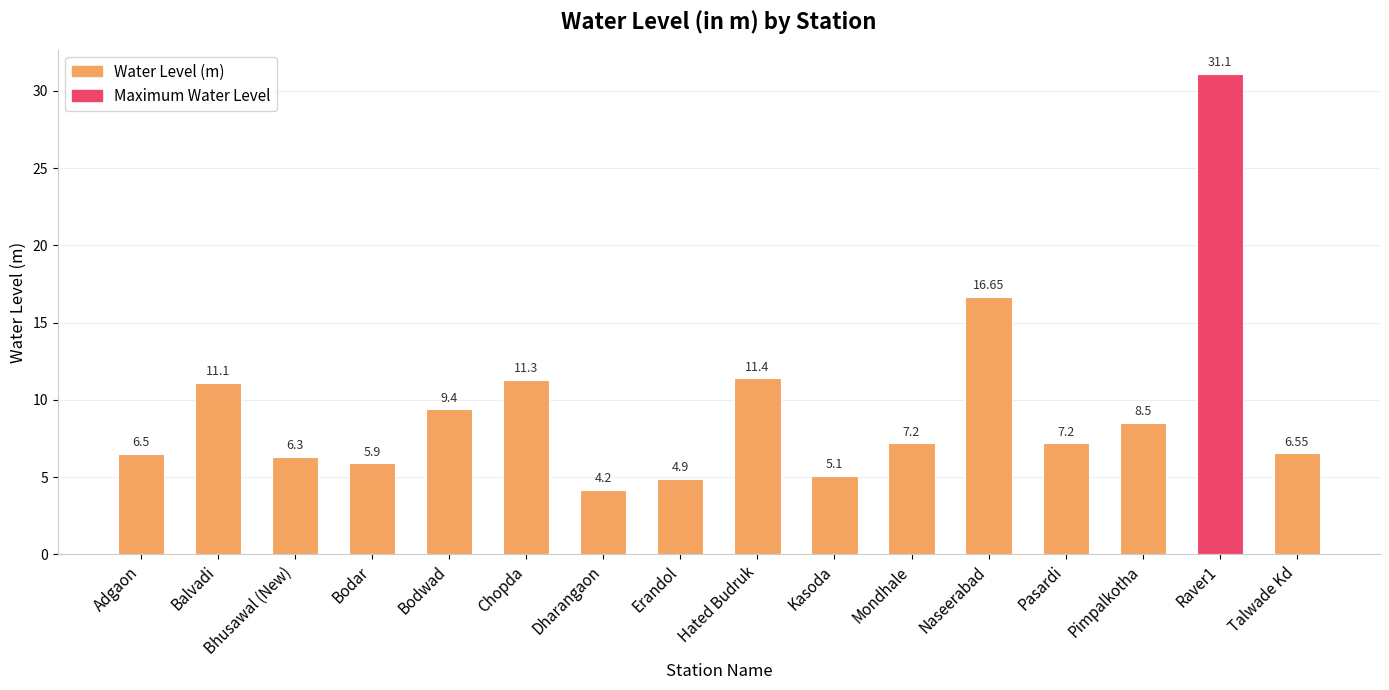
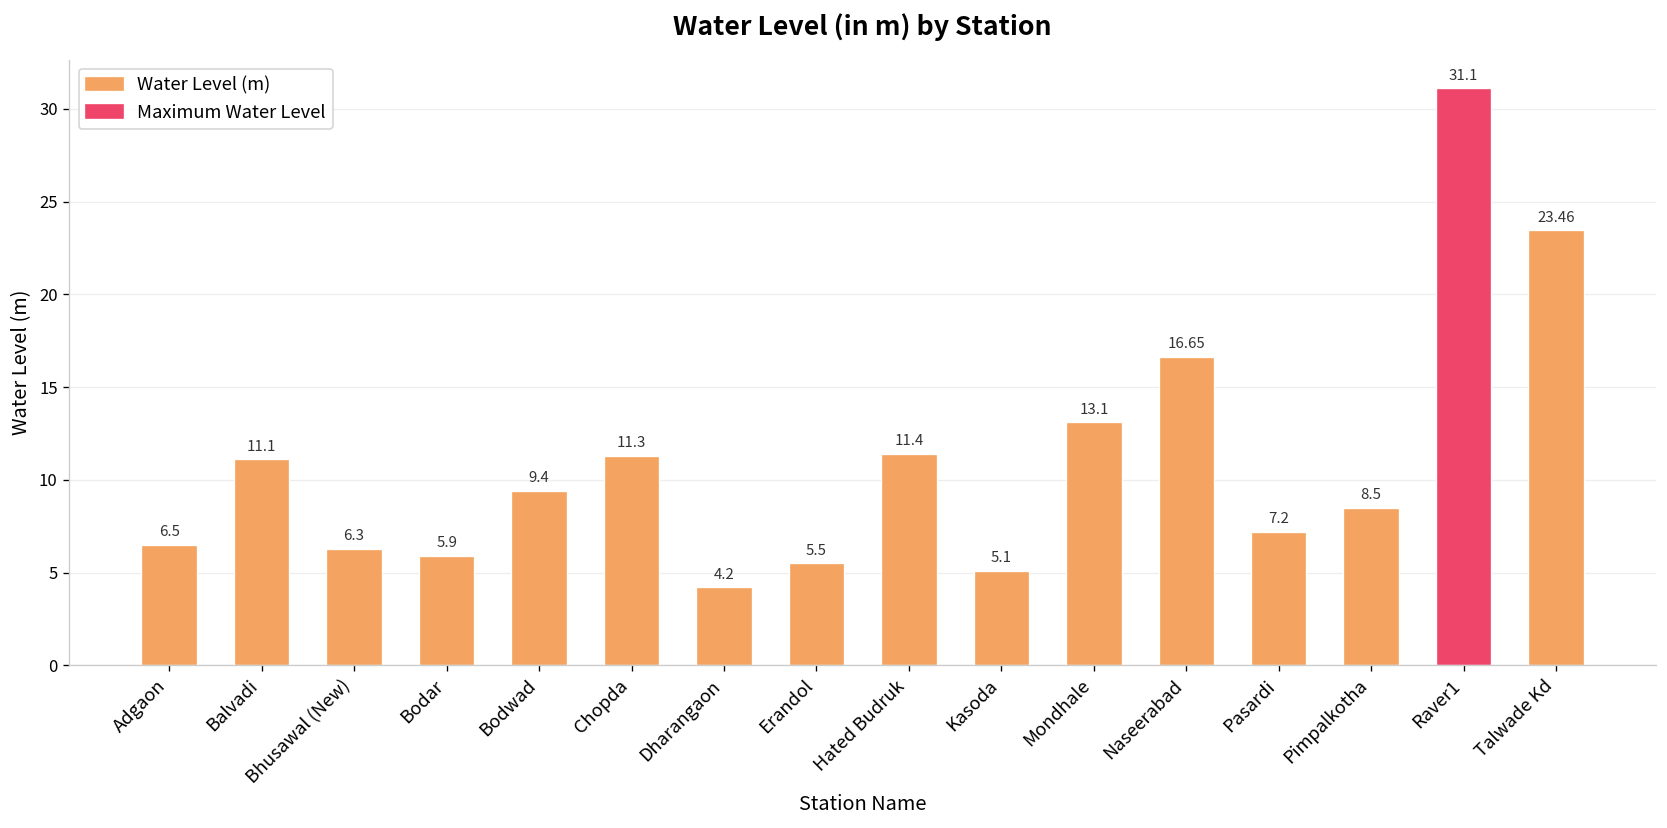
Erandol: 4.9 -> 5.5
Mondhale: 7.2 -> 13.1
Talwade Kd: 6.55 -> 23.46
